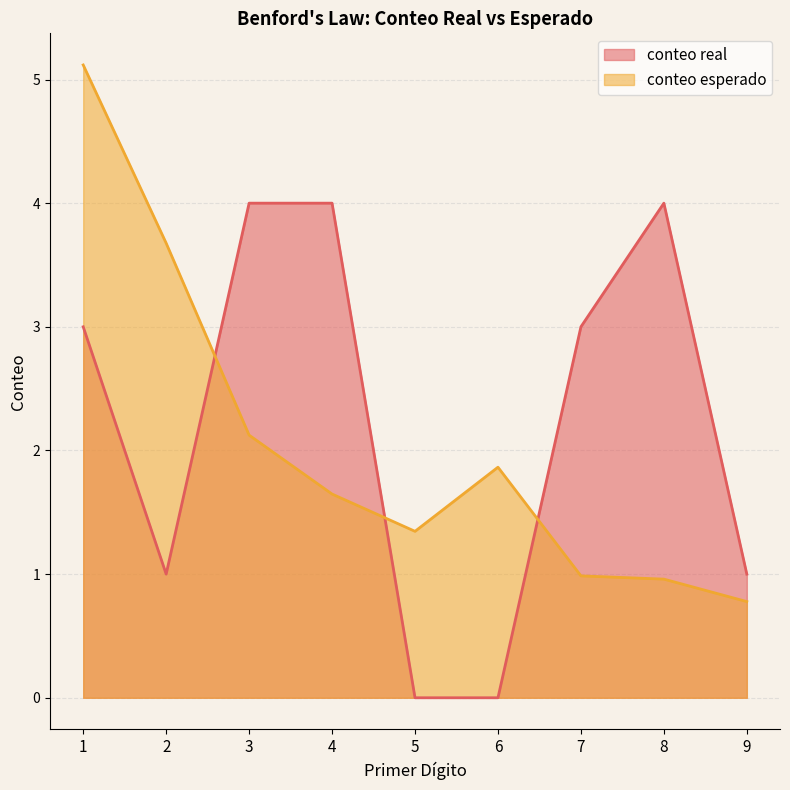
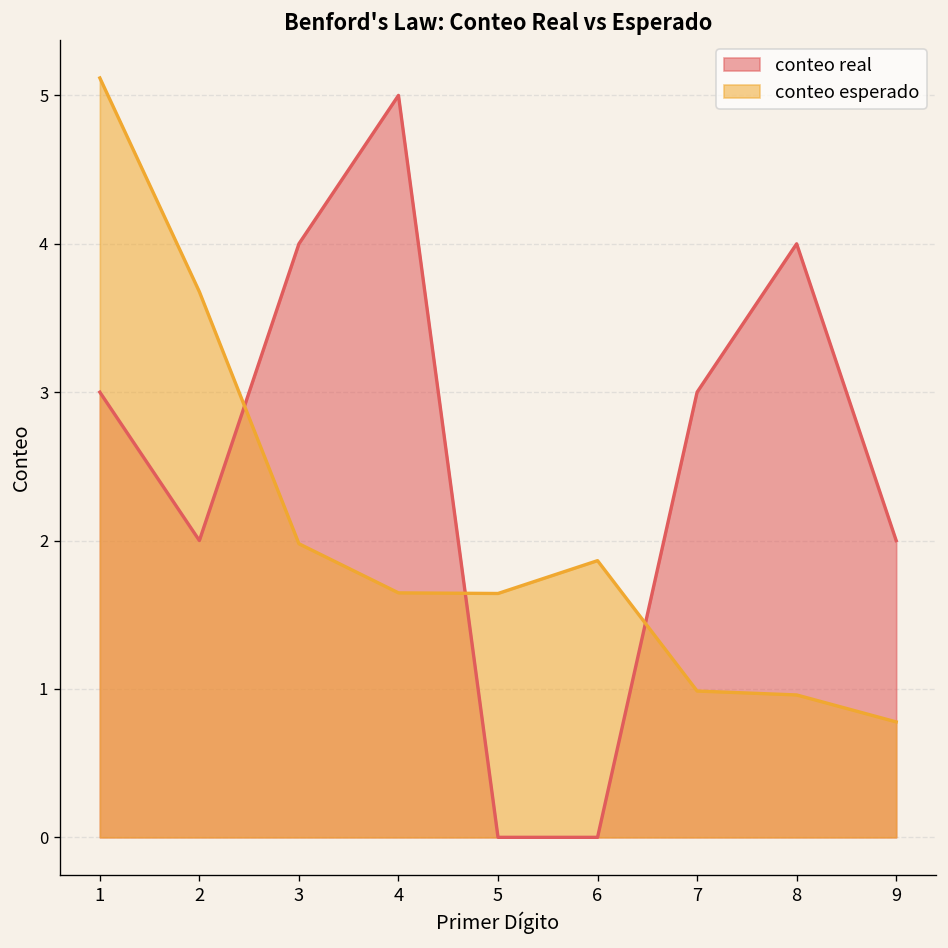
conteo real, 2: 1 -> 2
conteo esperado, 3: 2.12 -> 1.98
conteo real, 4: 4 -> 5
conteo esperado, 5: 1.35 -> 1.64
conteo real, 9: 1 -> 2
